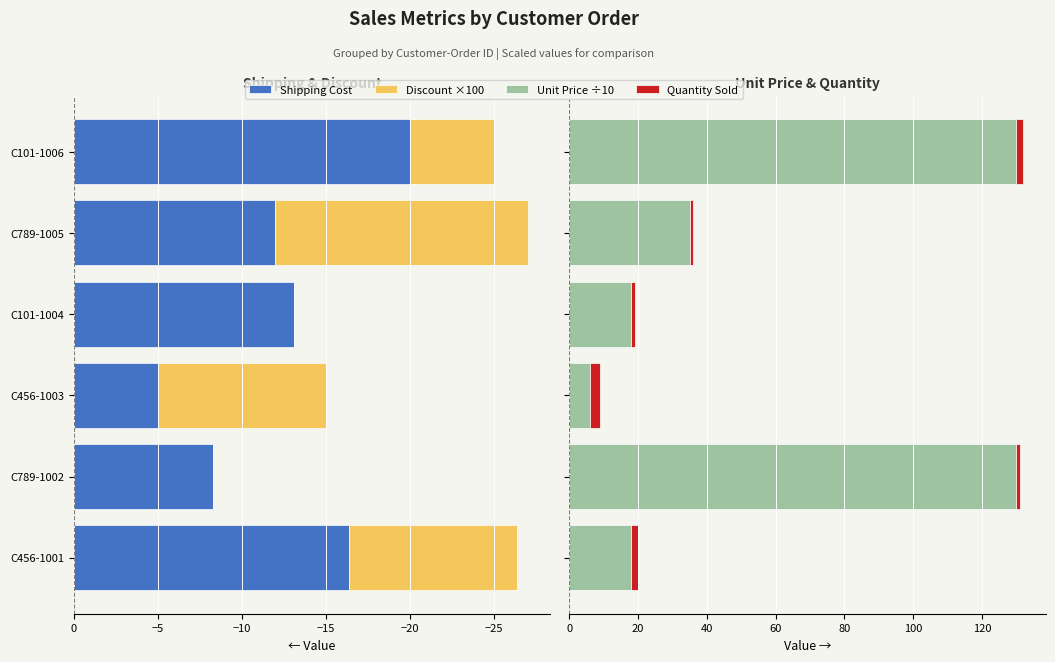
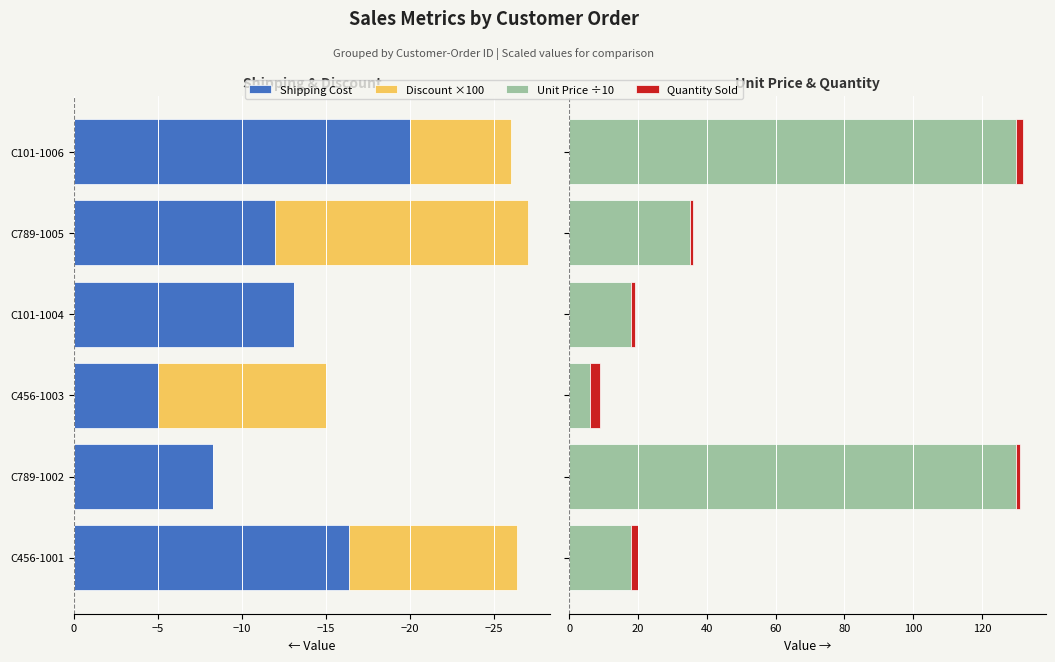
Shipping & Discount, Discount ×100, C101-1006: -5.0 -> -6.0
